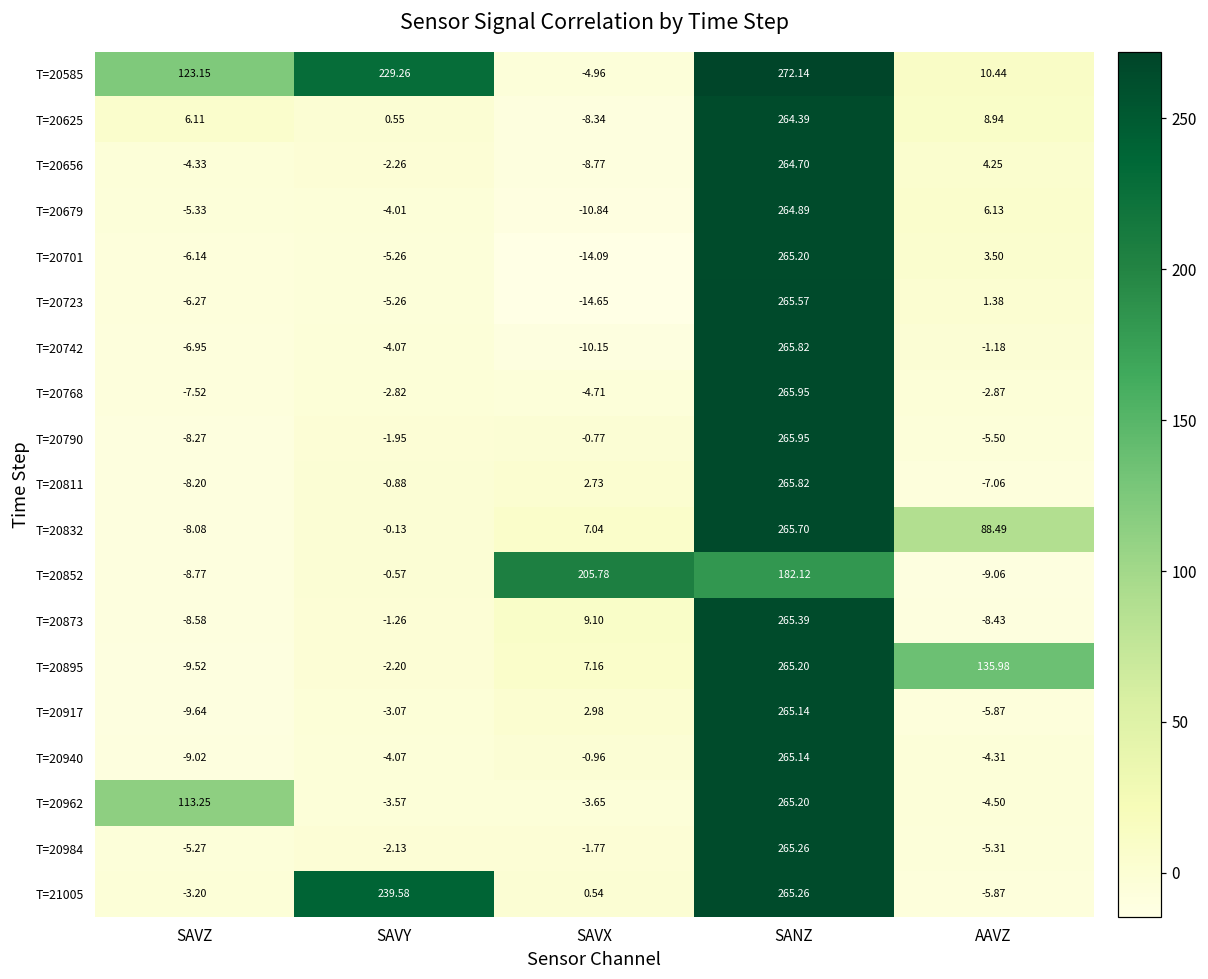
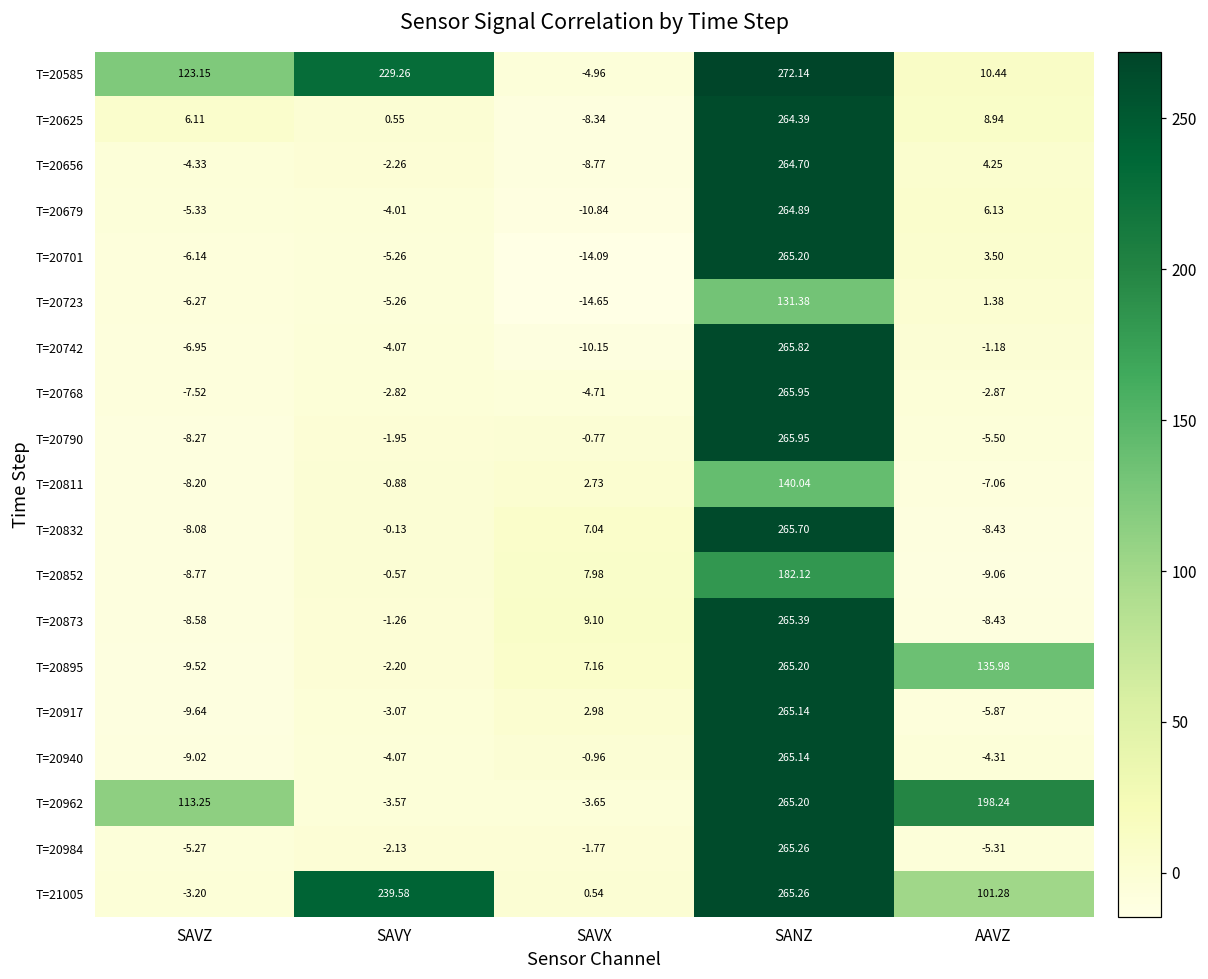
T=20723, SANZ: 265.57 -> 131.38
T=20811, SANZ: 265.82 -> 140.04
T=20832, AAVZ: 88.49 -> -8.43
T=20852, SAVX: 205.78 -> 7.98
T=20962, AAVZ: -4.50 -> 198.24
T=21005, AAVZ: -5.87 -> 101.28
